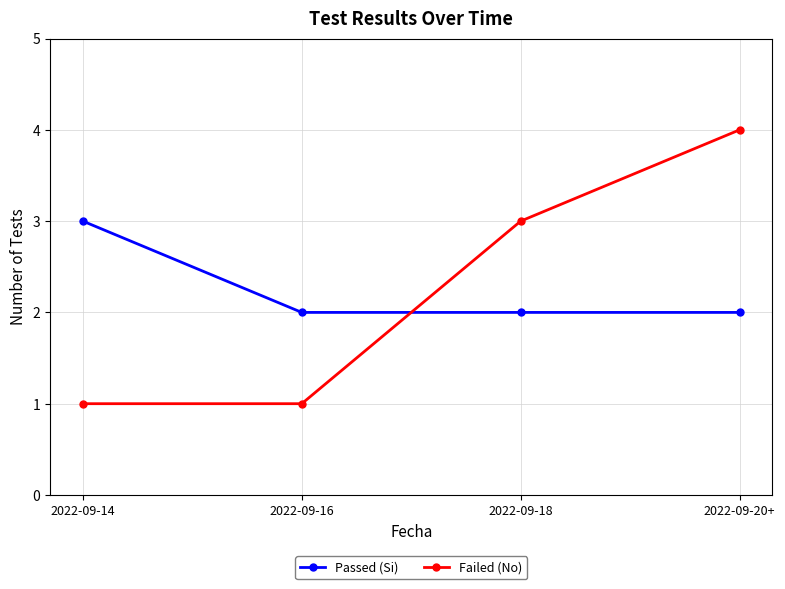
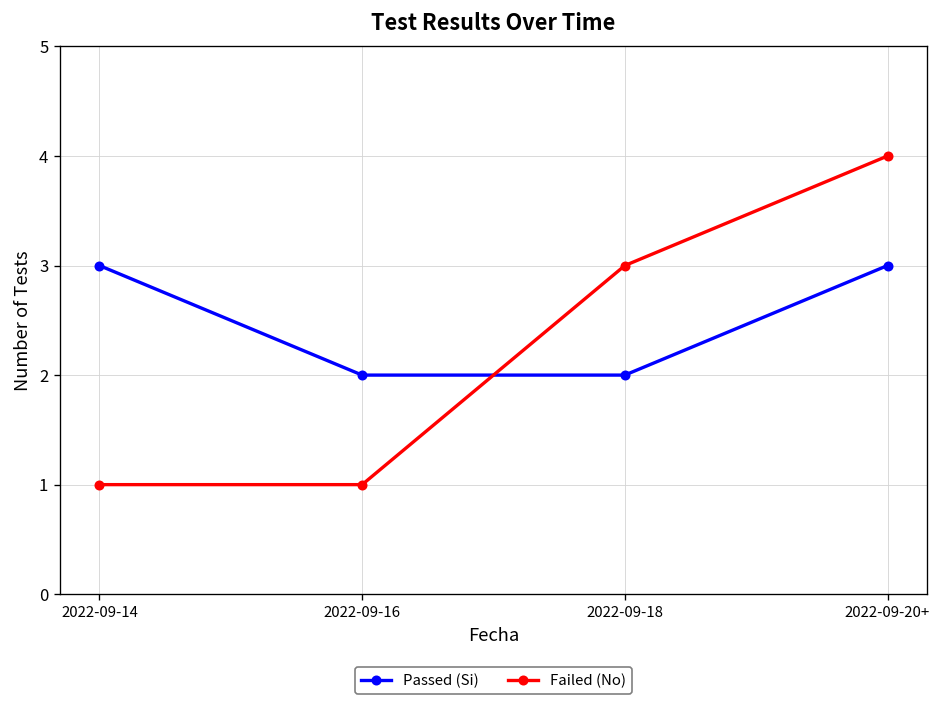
Passed (Si), 2022-09-20+: 2 -> 3
